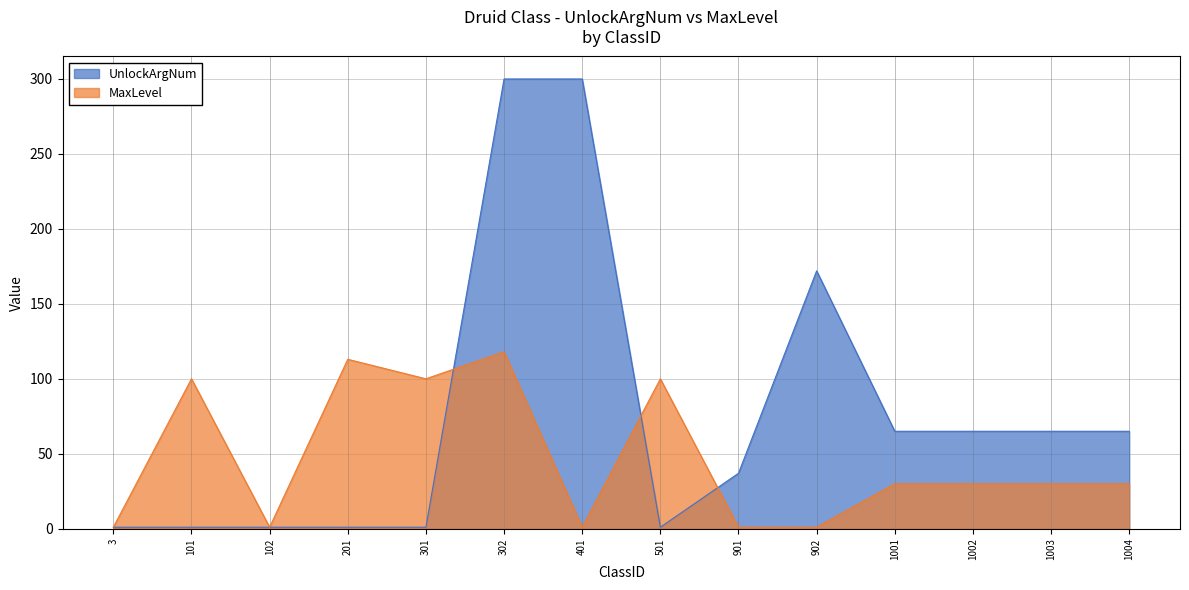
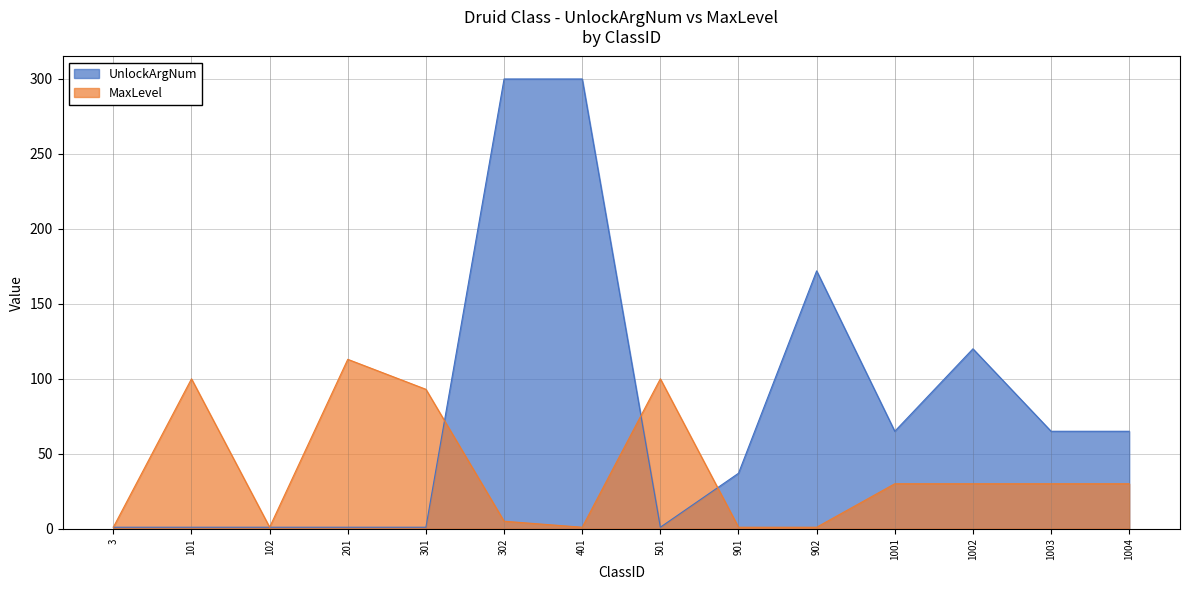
MaxLevel, 301: 100 -> 93
MaxLevel, 302: 118 -> 5
UnlockArgNum, 1002: 65 -> 120
